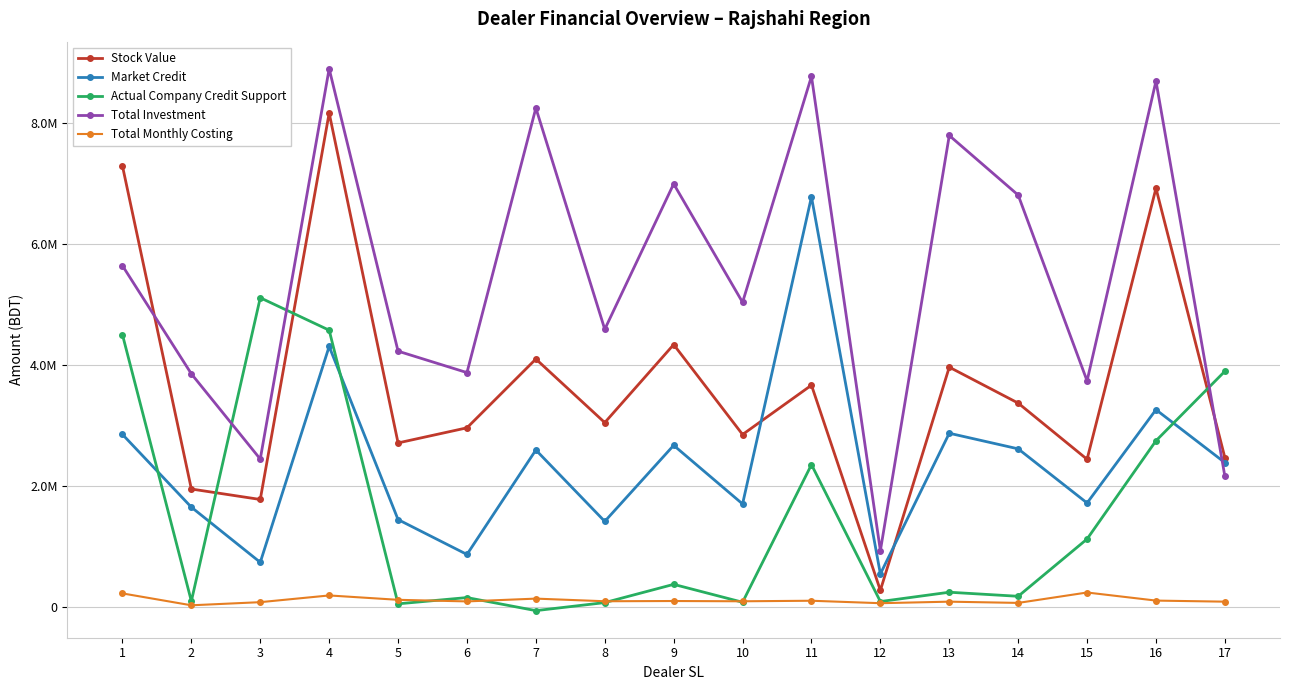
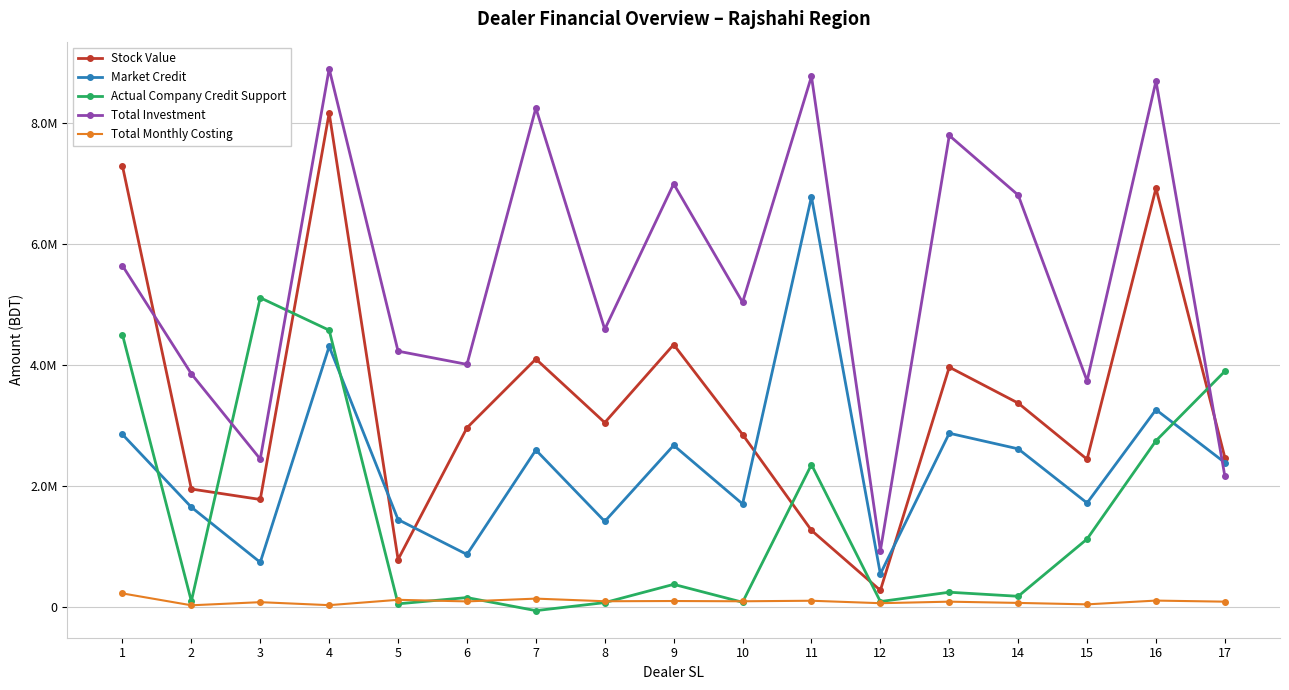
Total Monthly Costing, 4: 200000 -> 0
Stock Value, 5: 2700000 -> 800000
Total Investment, 6: 3900000 -> 4000000
Stock Value, 11: 3700000 -> 1300000
Total Monthly Costing, 15: 200000 -> 100000
